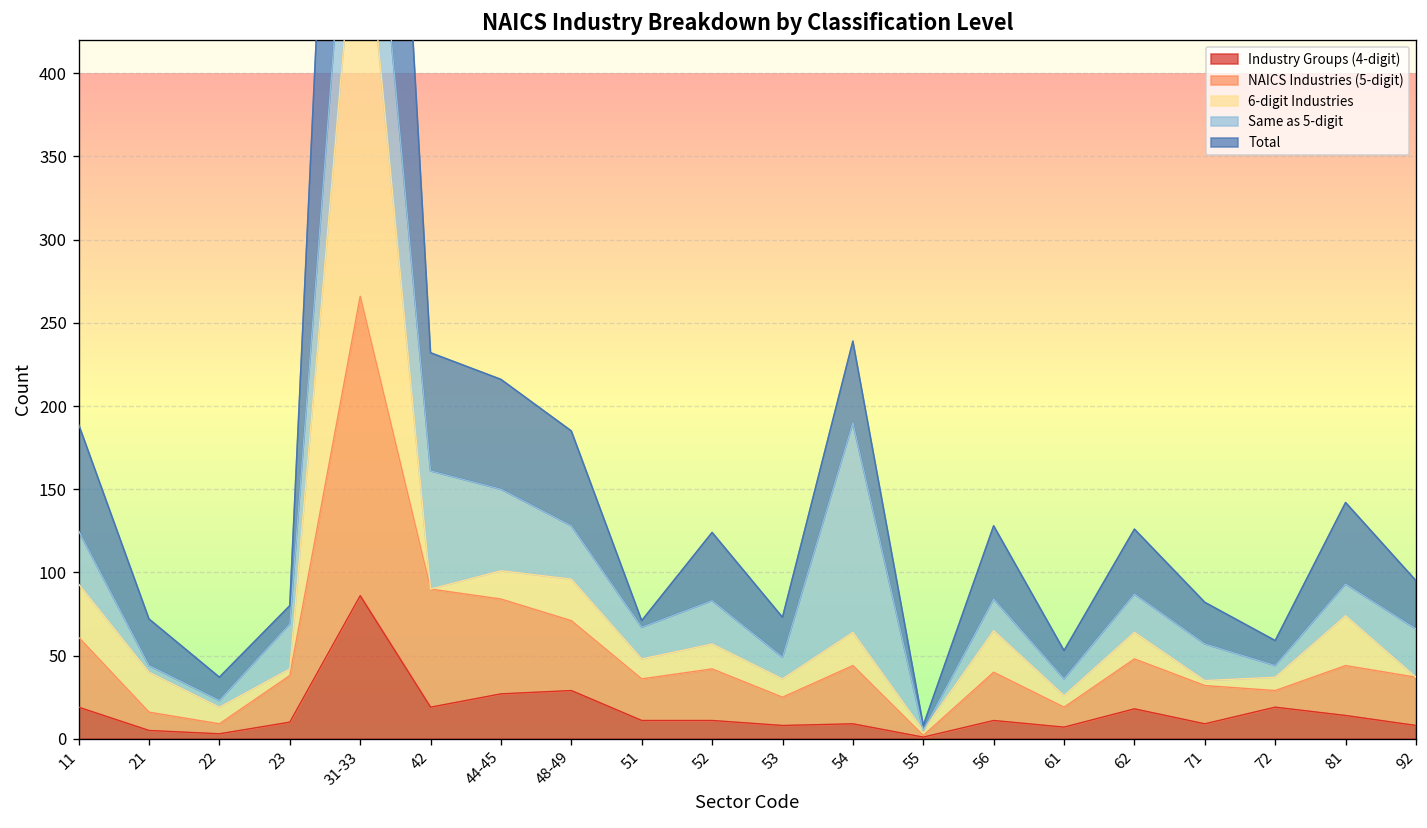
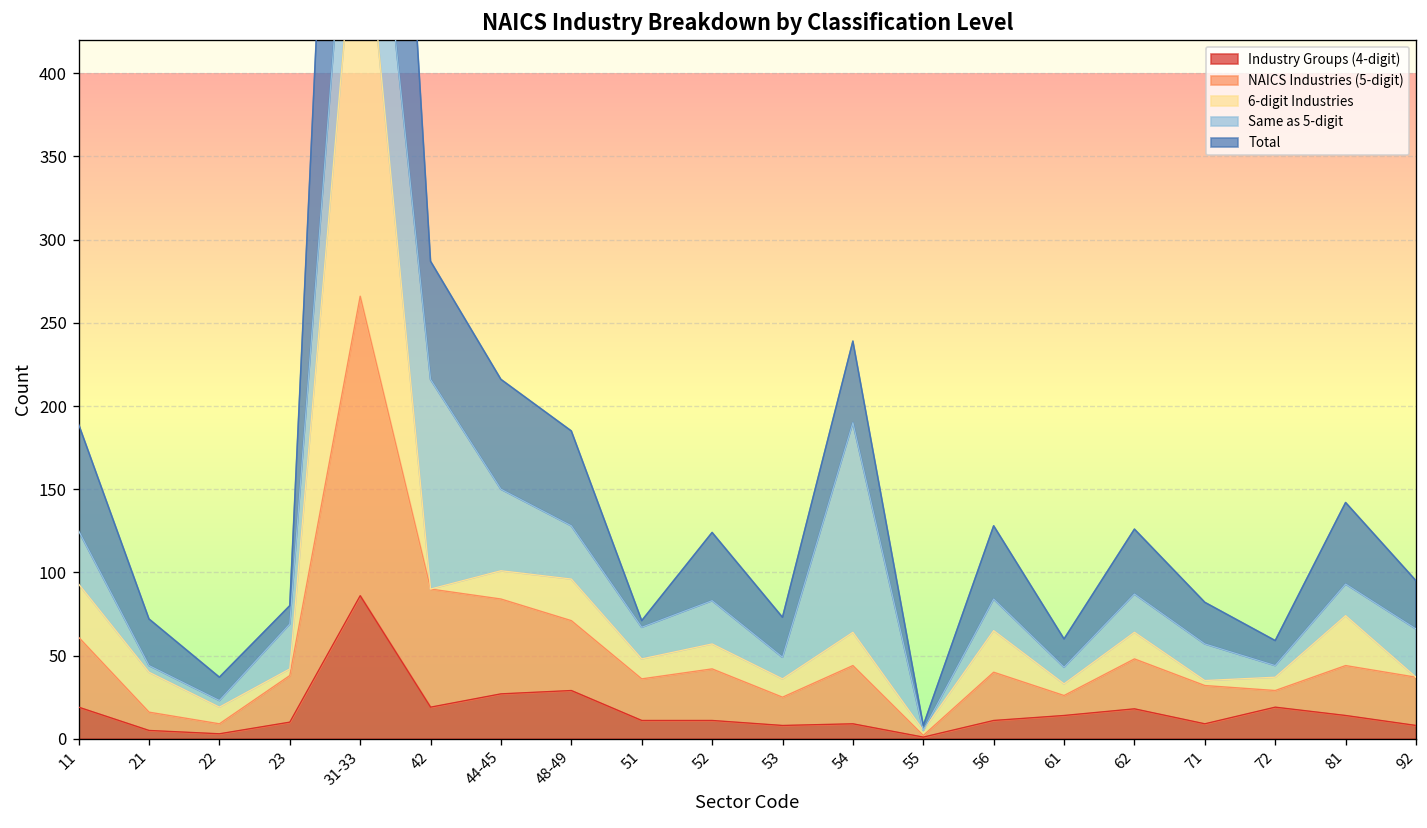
Same as 5-digit, 42: 71 -> 126
Industry Groups (4-digit), 61: 7 -> 14
